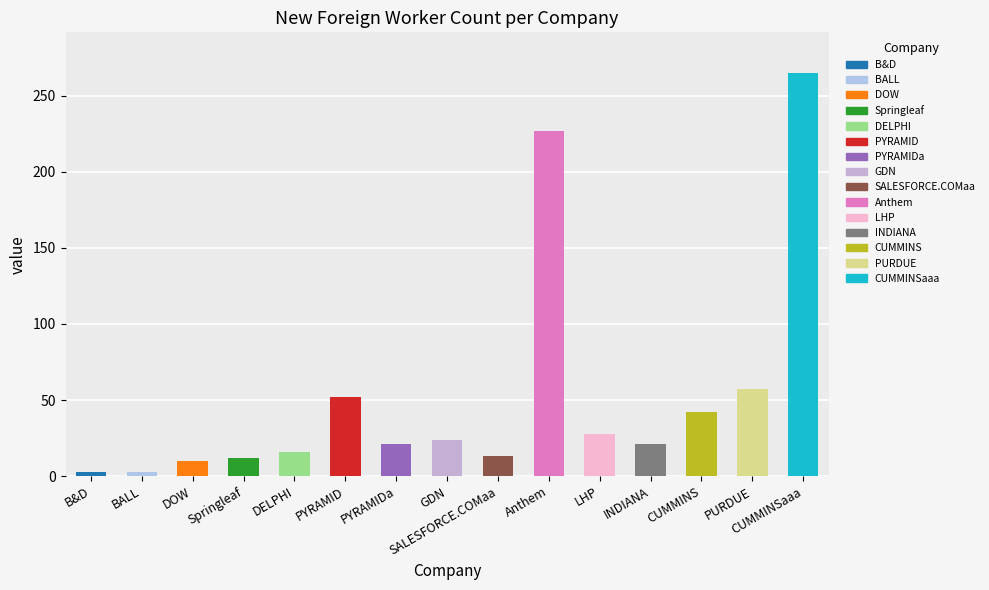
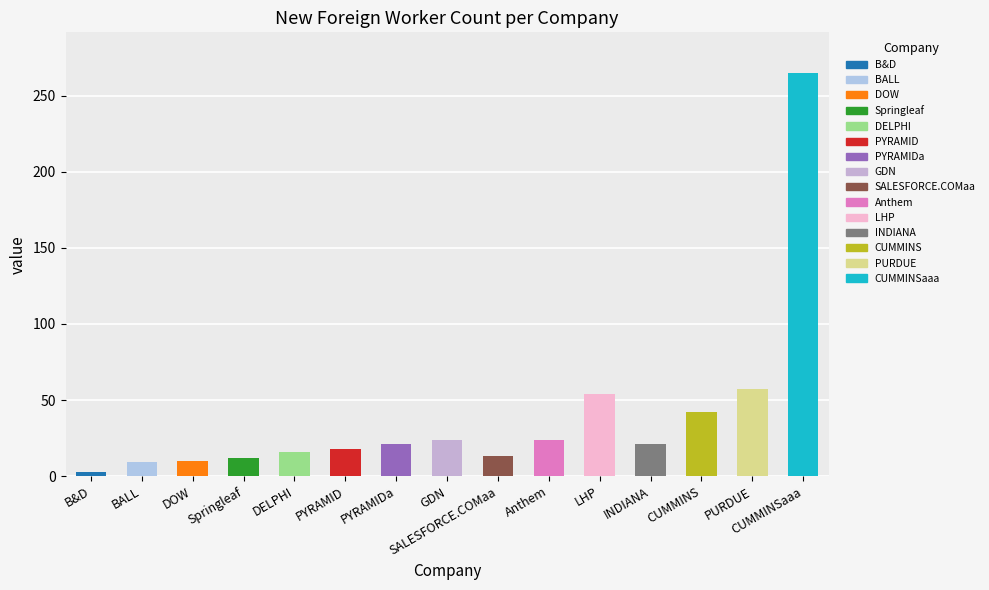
BALL: 3 -> 9
PYRAMID: 52 -> 18
Anthem: 227 -> 24
LHP: 28 -> 54
